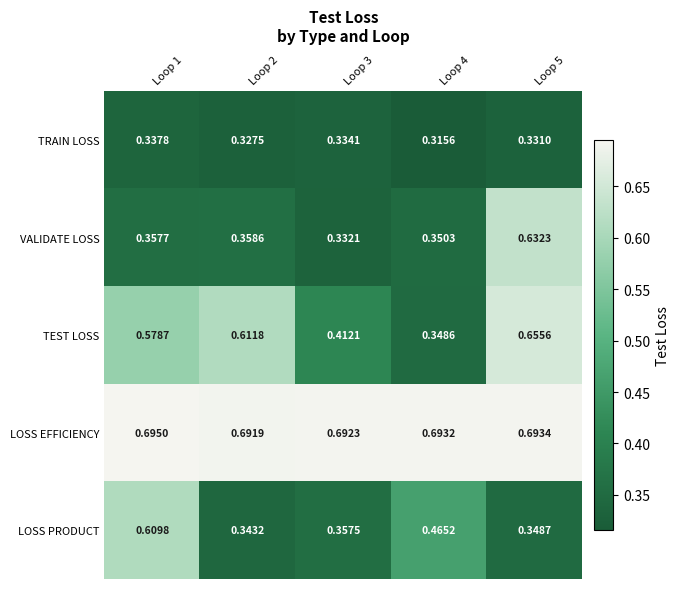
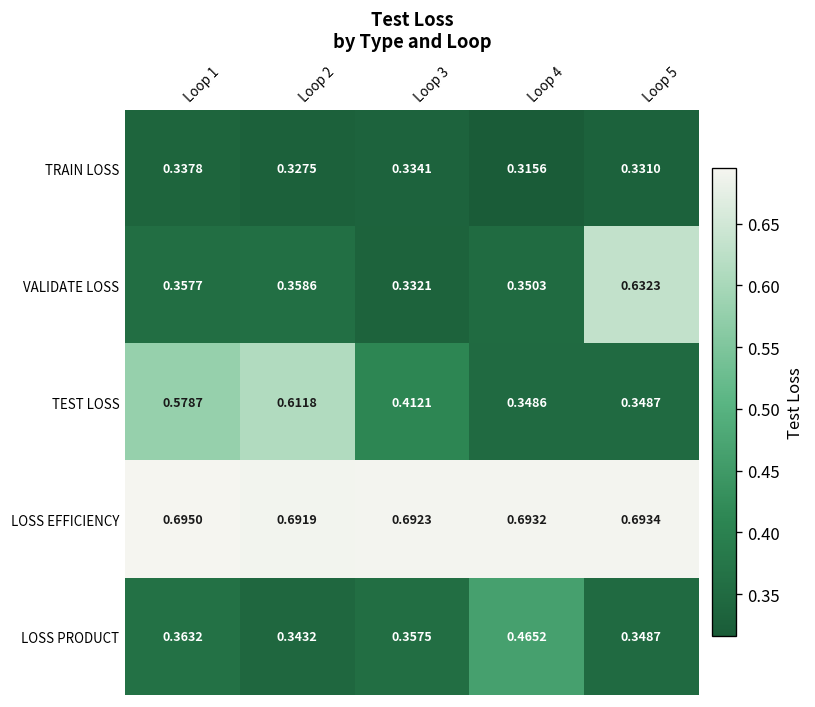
TEST LOSS, Loop 5: 0.6556 -> 0.3487
LOSS PRODUCT, Loop 1: 0.6098 -> 0.3632
